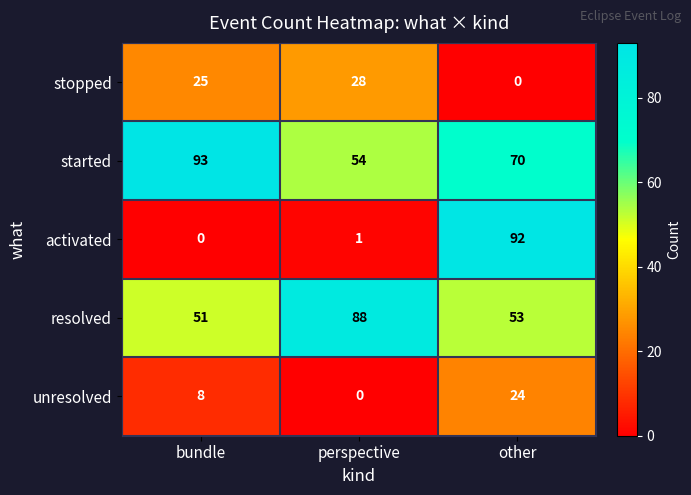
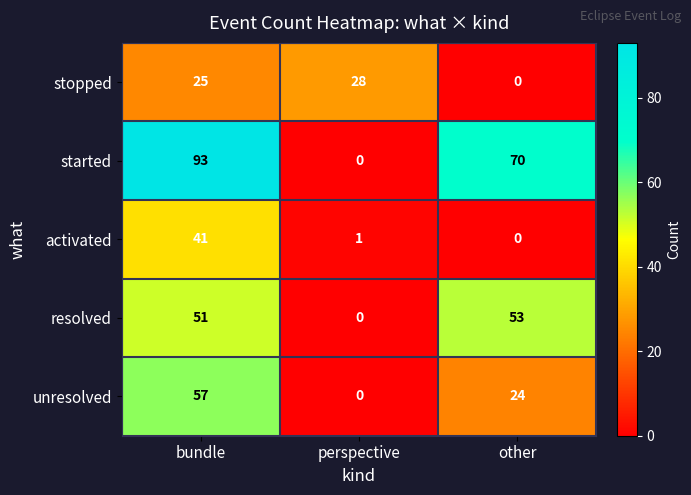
started, perspective: 54 -> 0
activated, bundle: 0 -> 41
activated, other: 92 -> 0
resolved, perspective: 88 -> 0
unresolved, bundle: 8 -> 57
